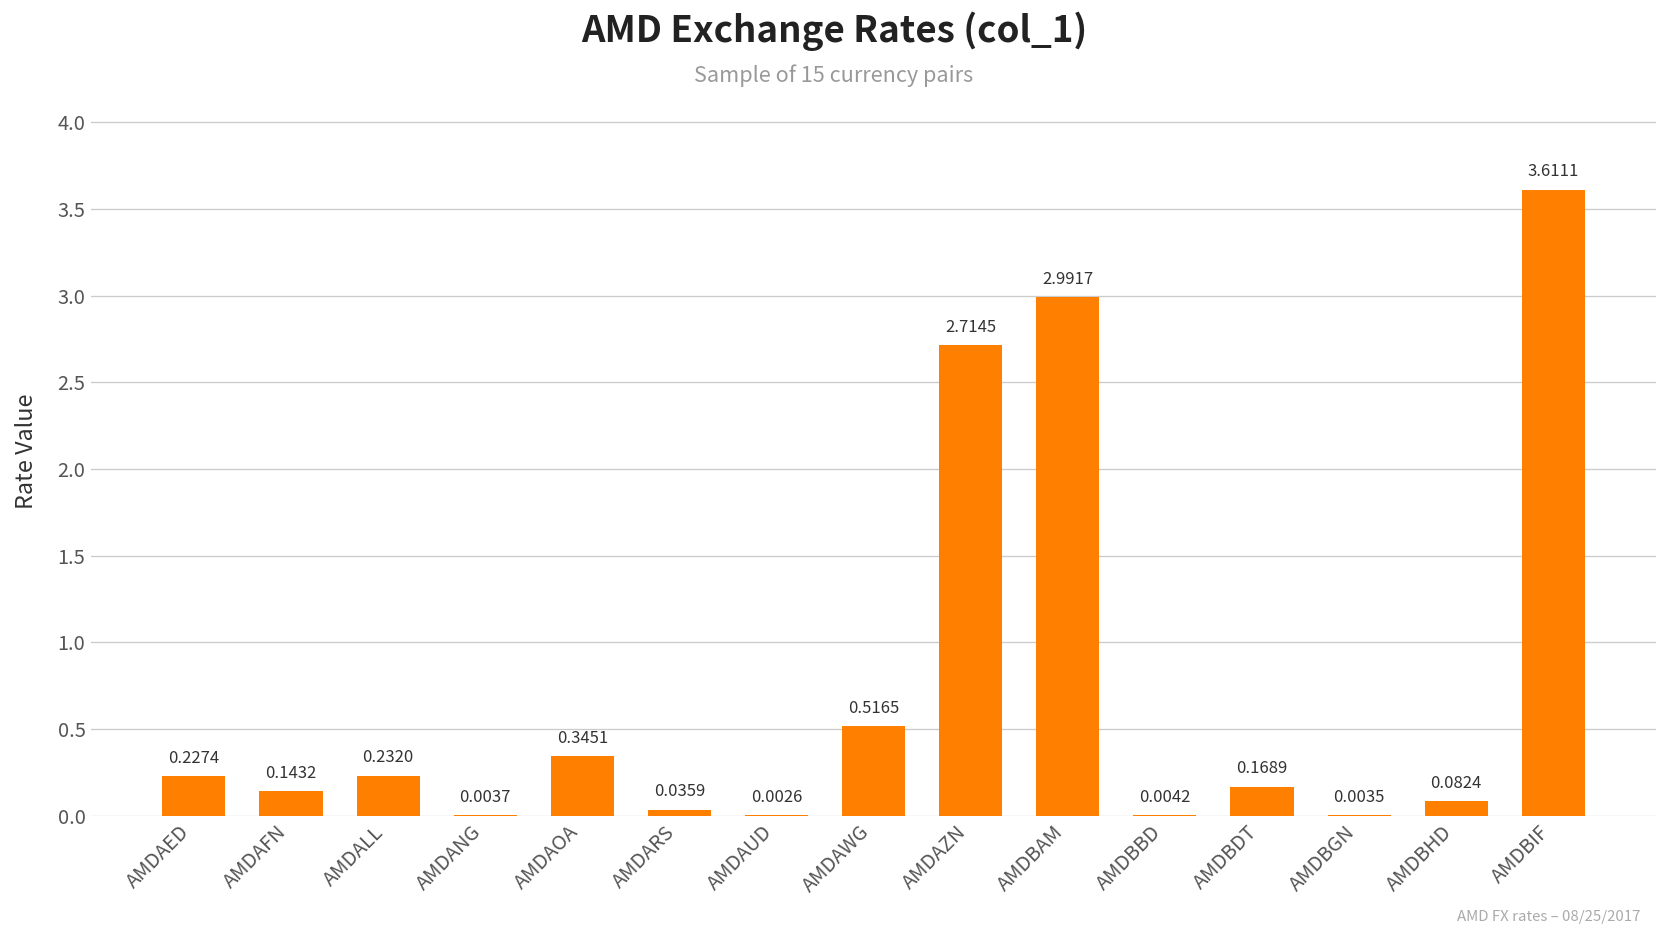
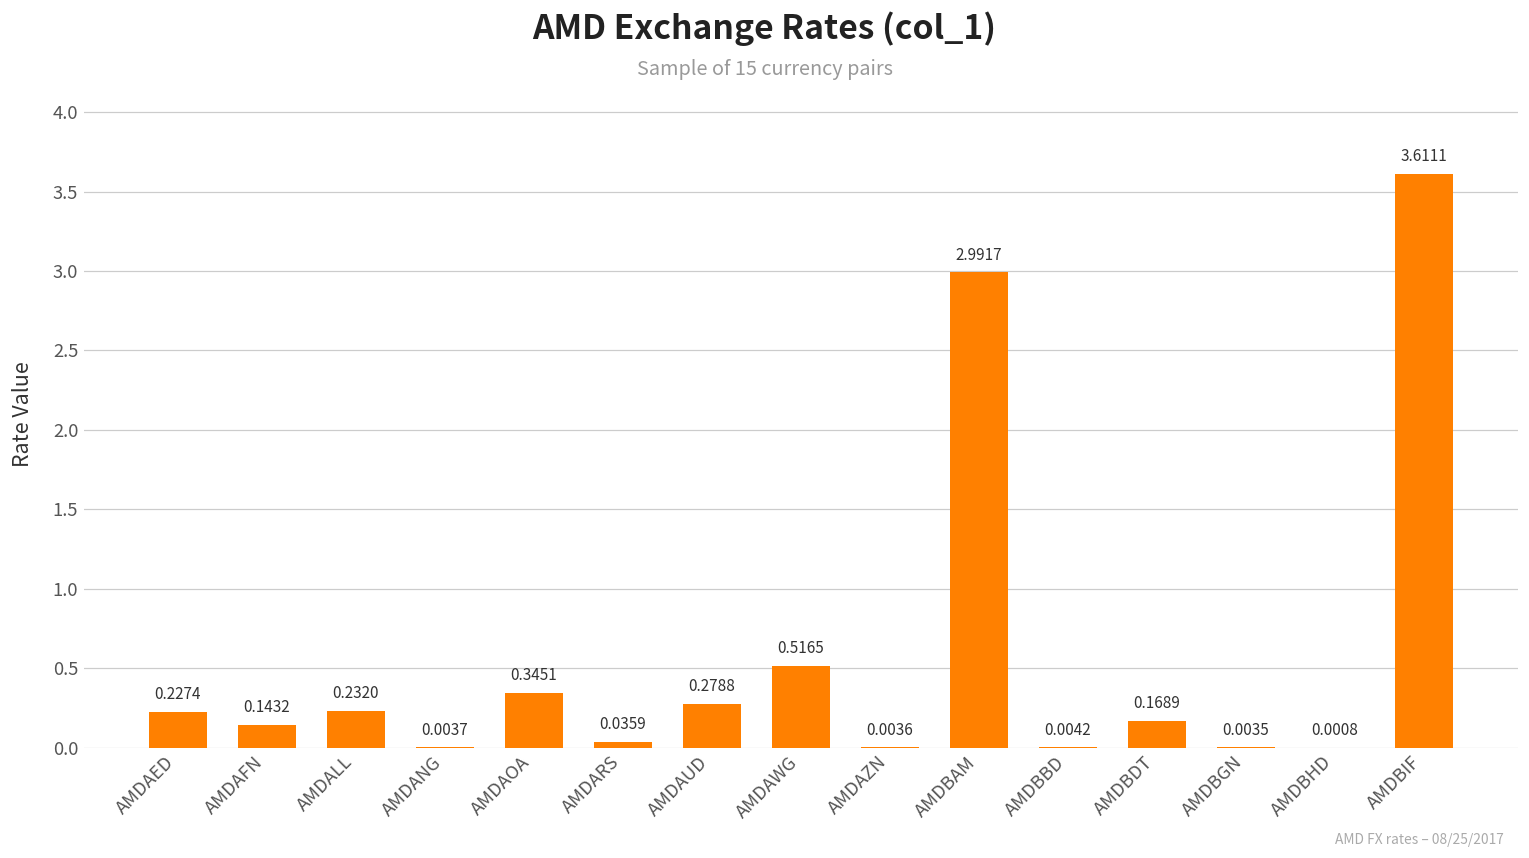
AMDAUD: 0.0026 -> 0.2788
AMDAZN: 2.7145 -> 0.0036
AMDBHD: 0.0824 -> 0.0008
